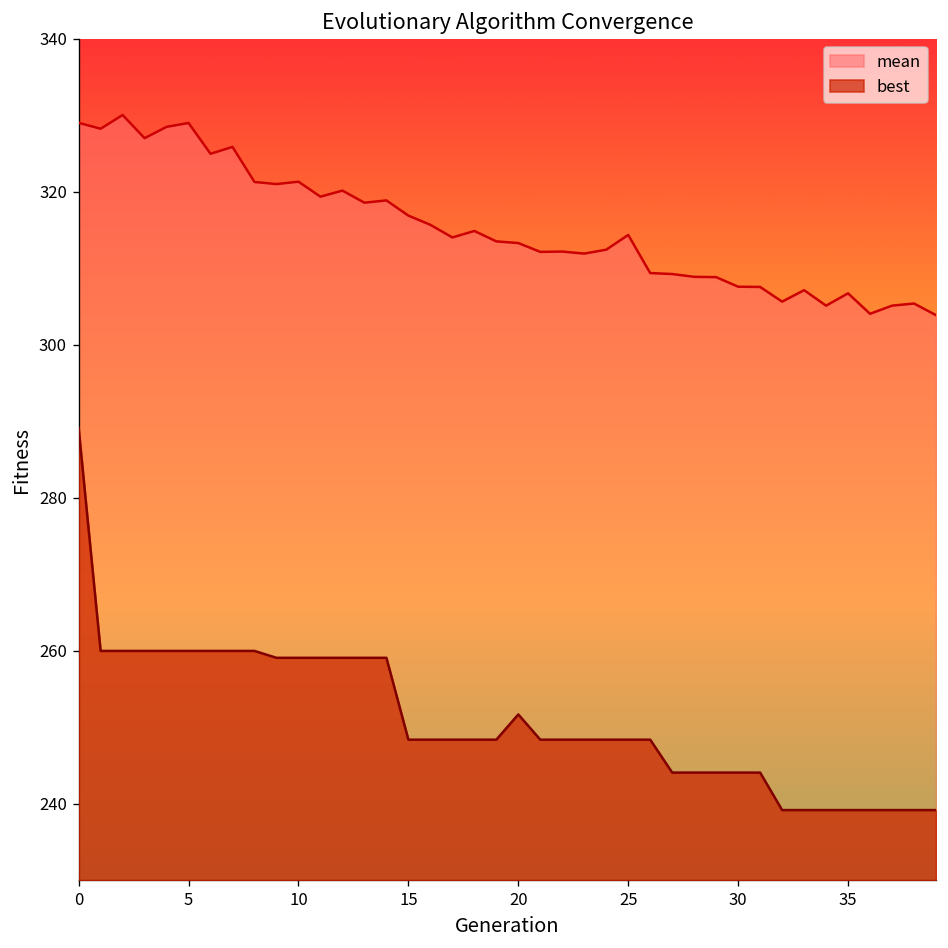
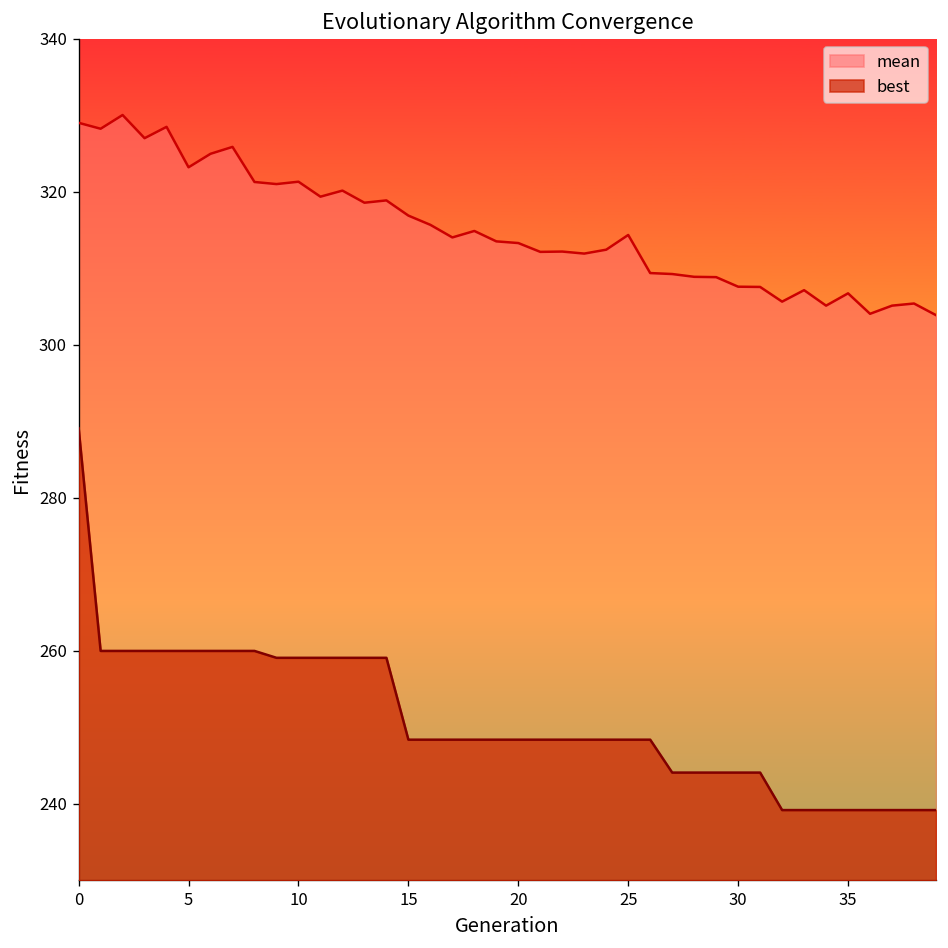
mean, 5: 329 -> 323
best, 20: 252 -> 248
